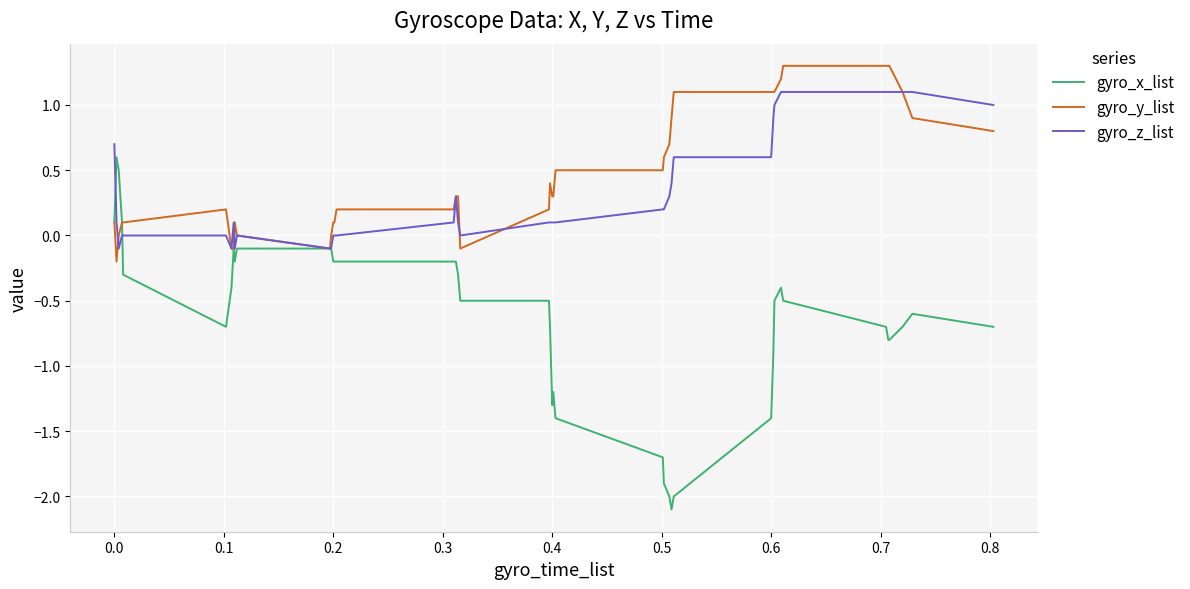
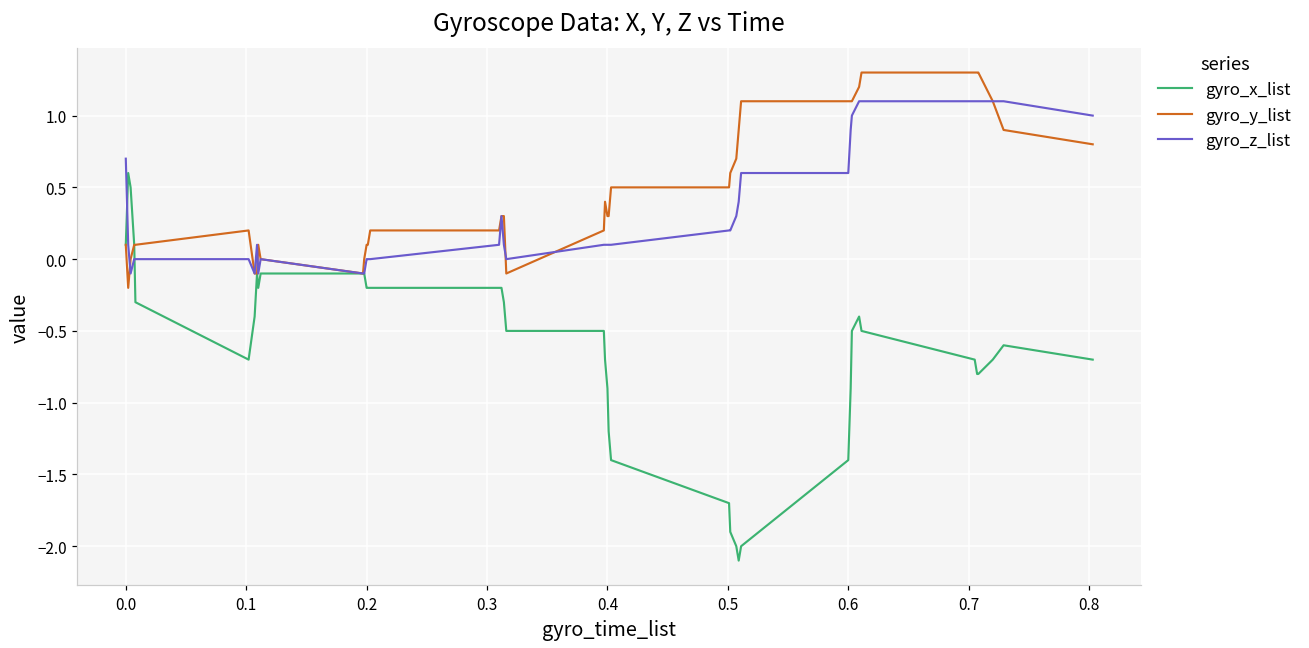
gyro_x_list, 0.4: -1.3 -> -0.9
